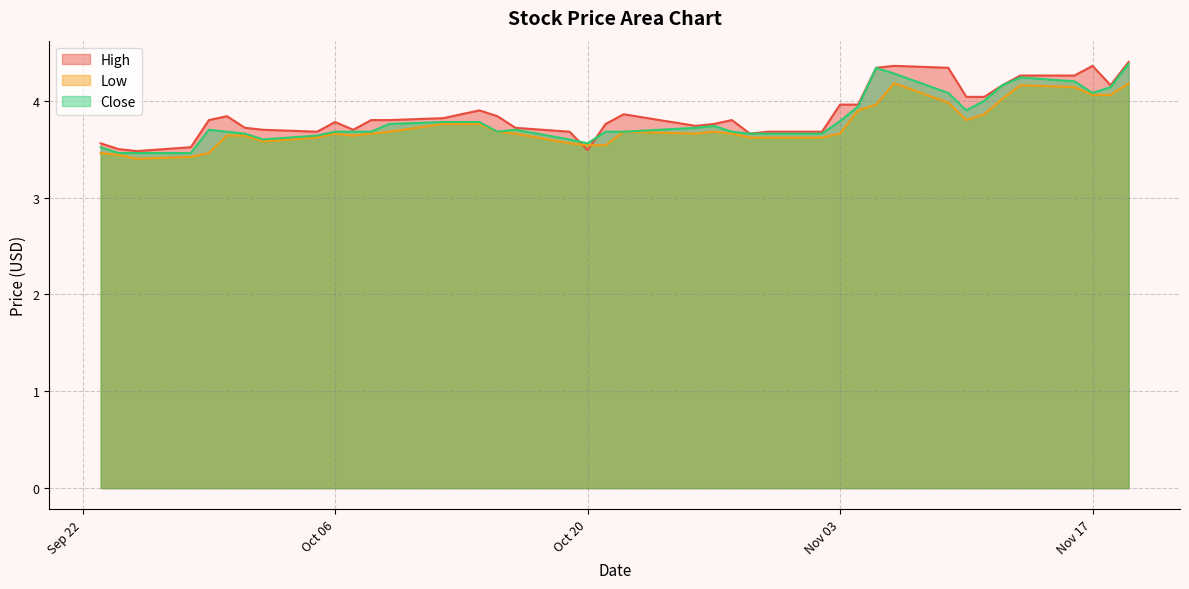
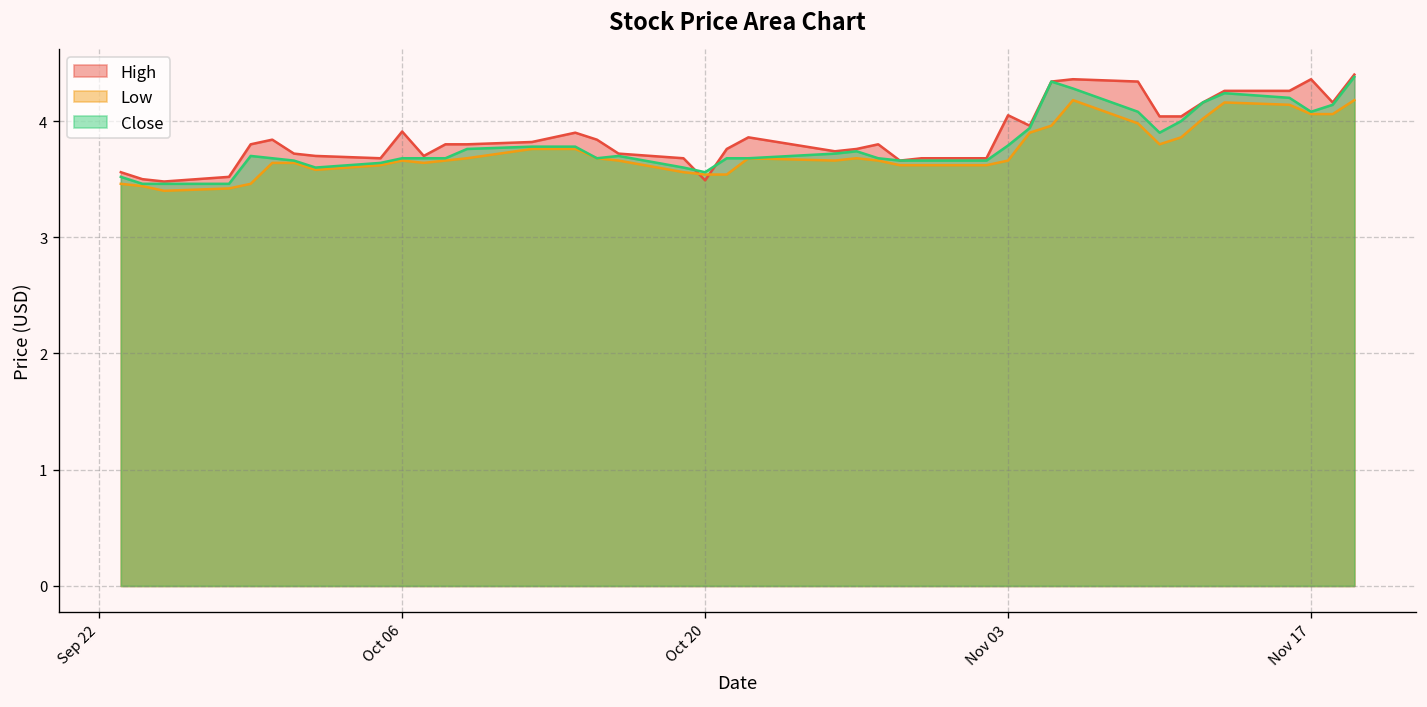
High, Oct 06: 3.8 -> 3.9
High, Nov 03: 4.0 -> 4.1
